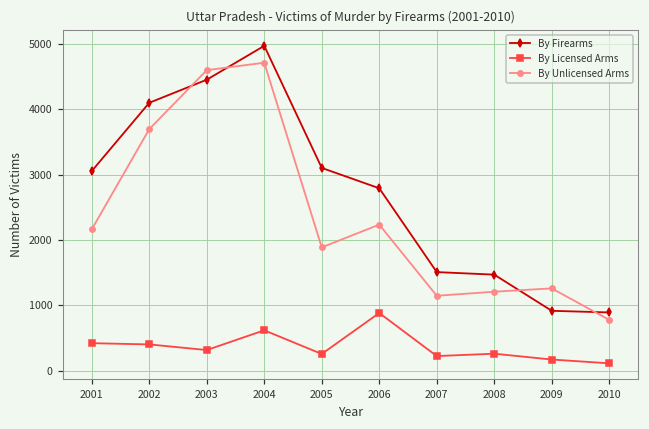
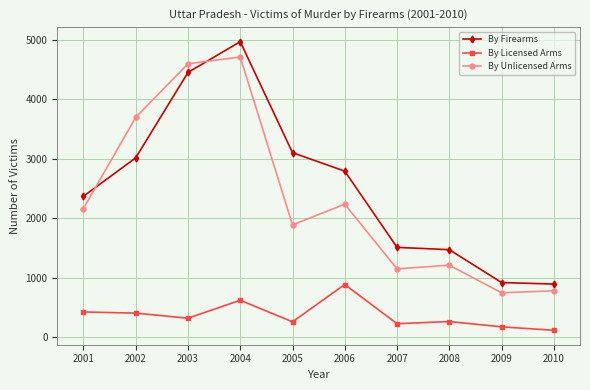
By Firearms, 2001: 3100 -> 2400
By Firearms, 2002: 4100 -> 3000
By Unlicensed Arms, 2009: 1300 -> 700
